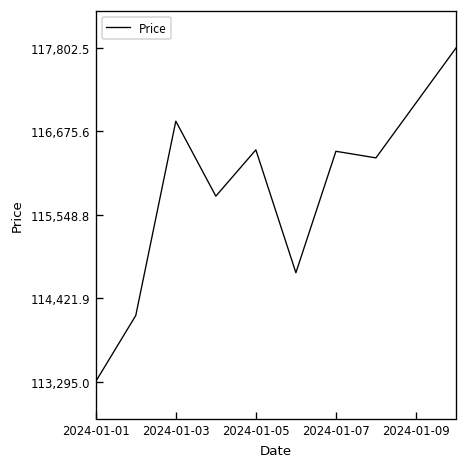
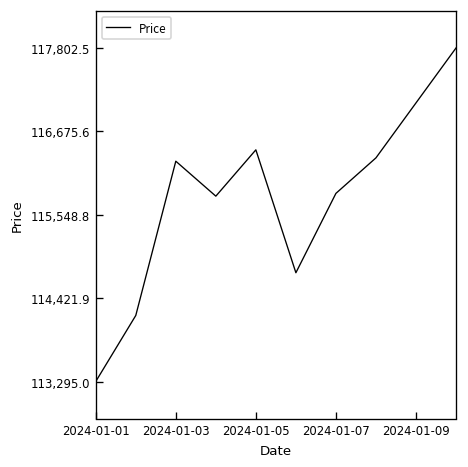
2024-01-03: 116,800 -> 116,300
2024-01-07: 116,400 -> 115,800
